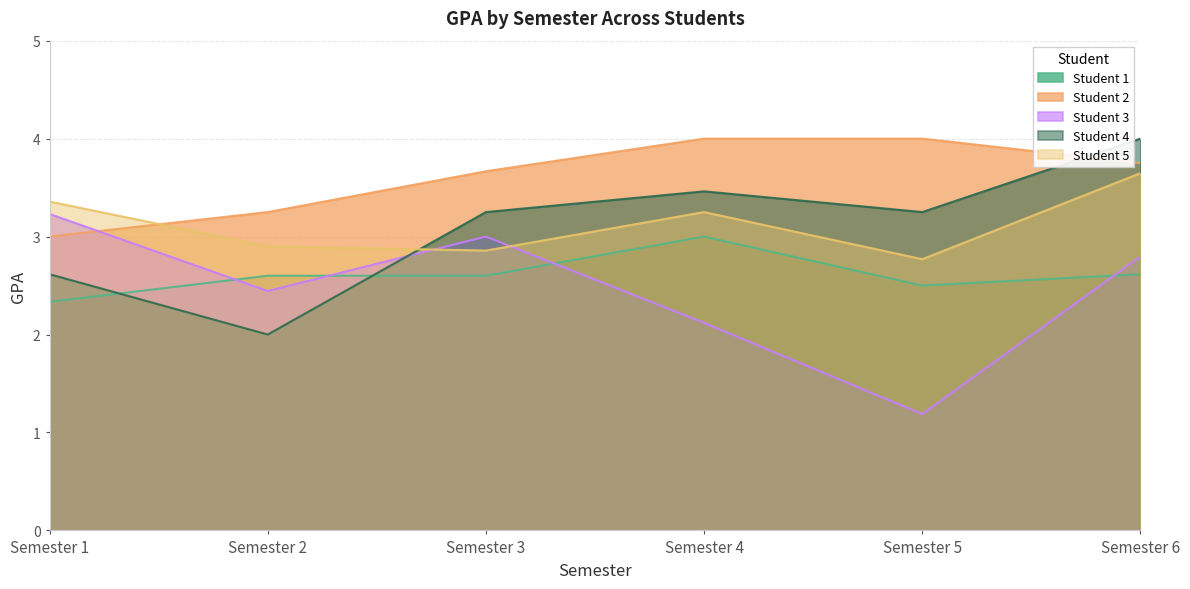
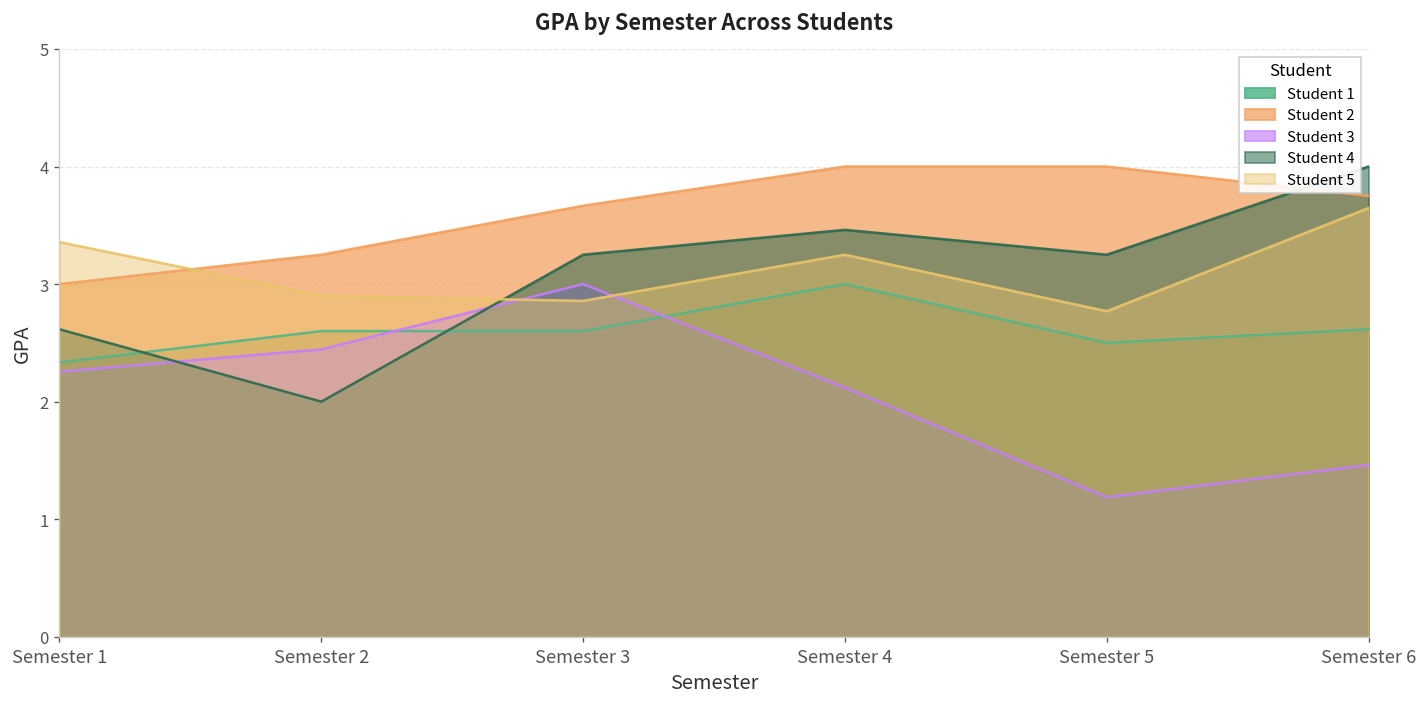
Student 3, Semester 1: 3.2 -> 2.3
Student 3, Semester 6: 2.8 -> 1.5
